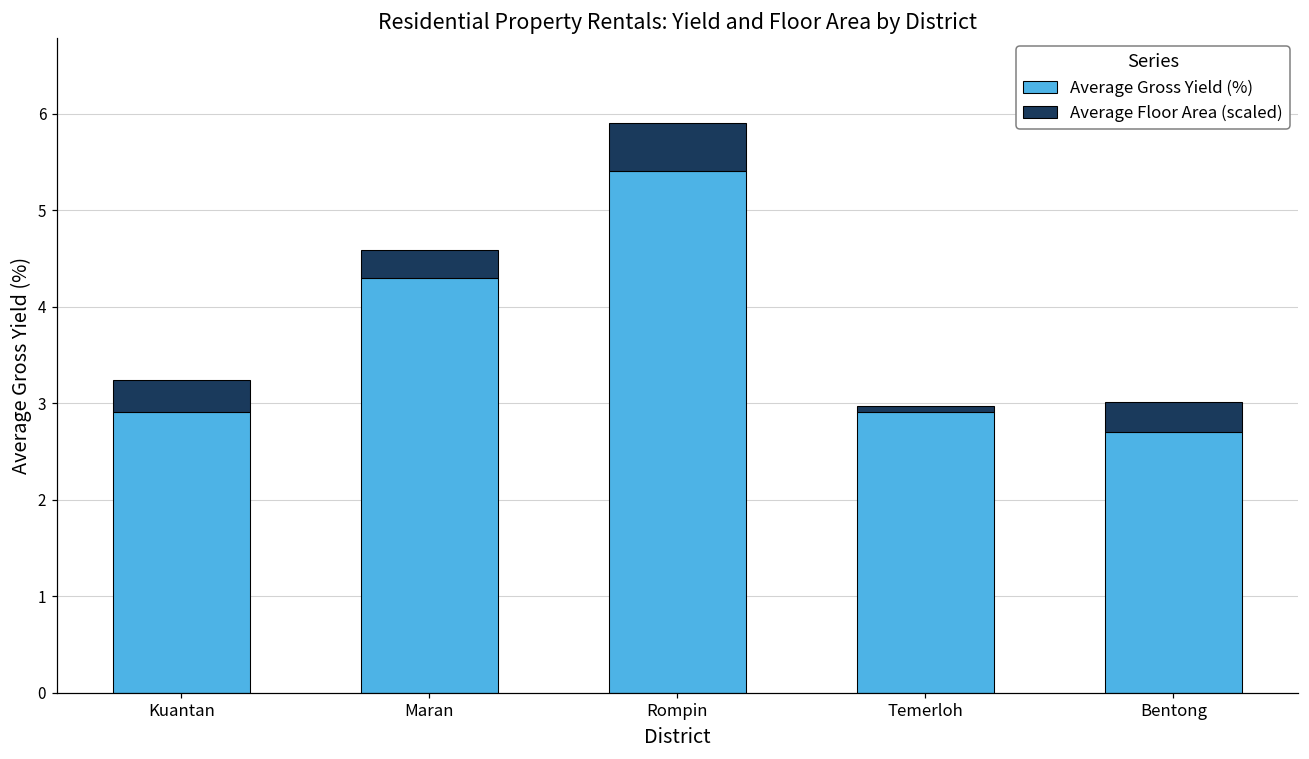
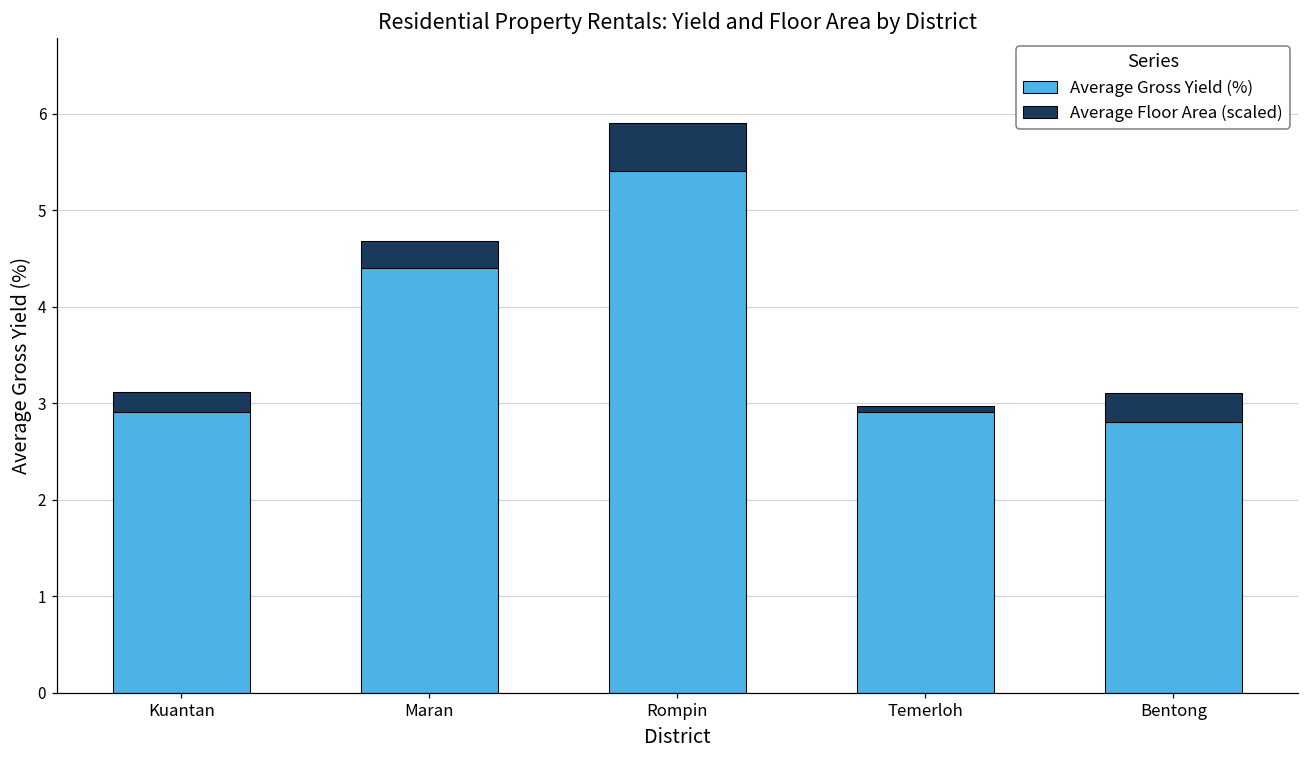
Average Floor Area (scaled), Kuantan: 0.3 -> 0.2
Average Gross Yield (%), Maran: 4.3 -> 4.4
Average Gross Yield (%), Bentong: 2.7 -> 2.8
